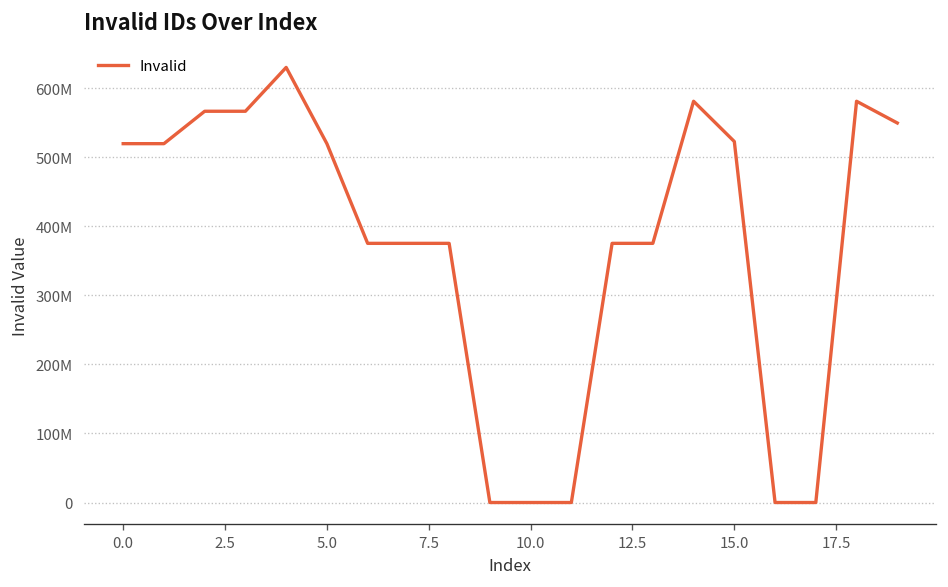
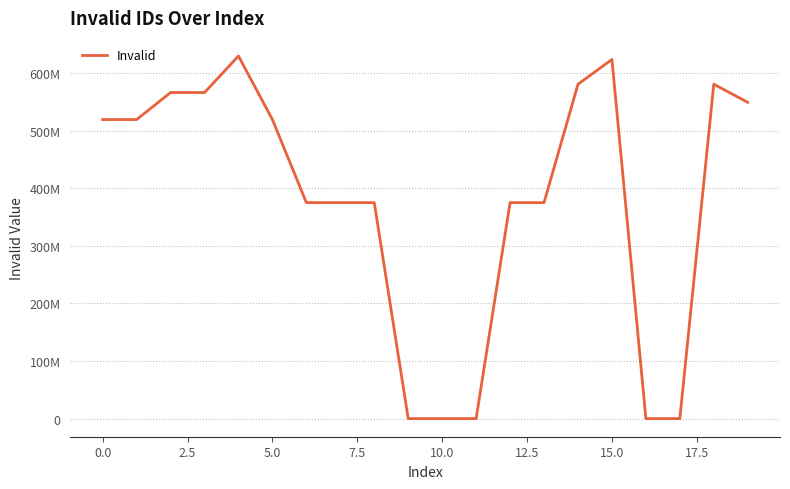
15.0: 520000000 -> 620000000
